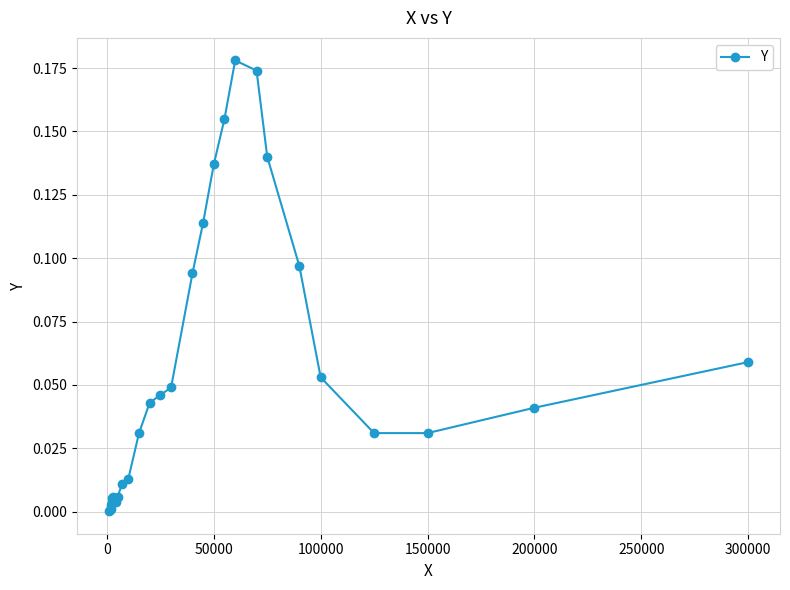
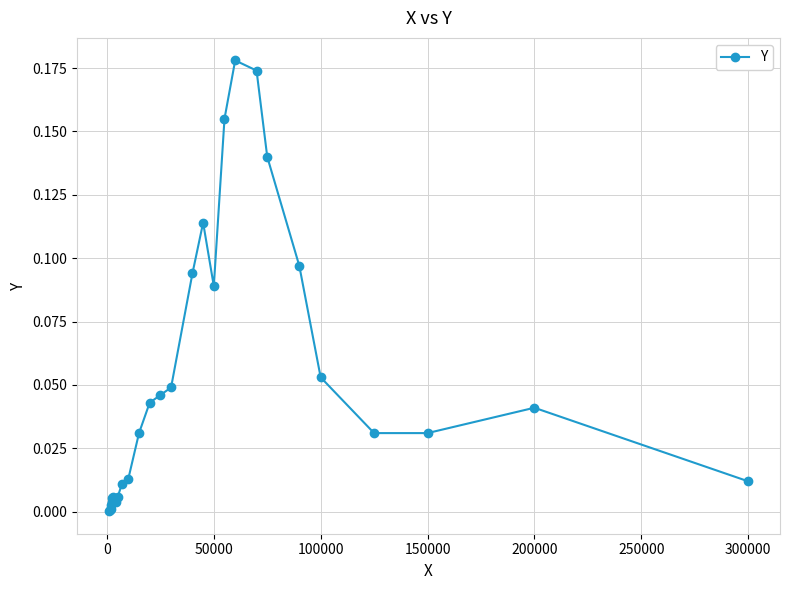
50000: 0.137 -> 0.089
300000: 0.059 -> 0.012
